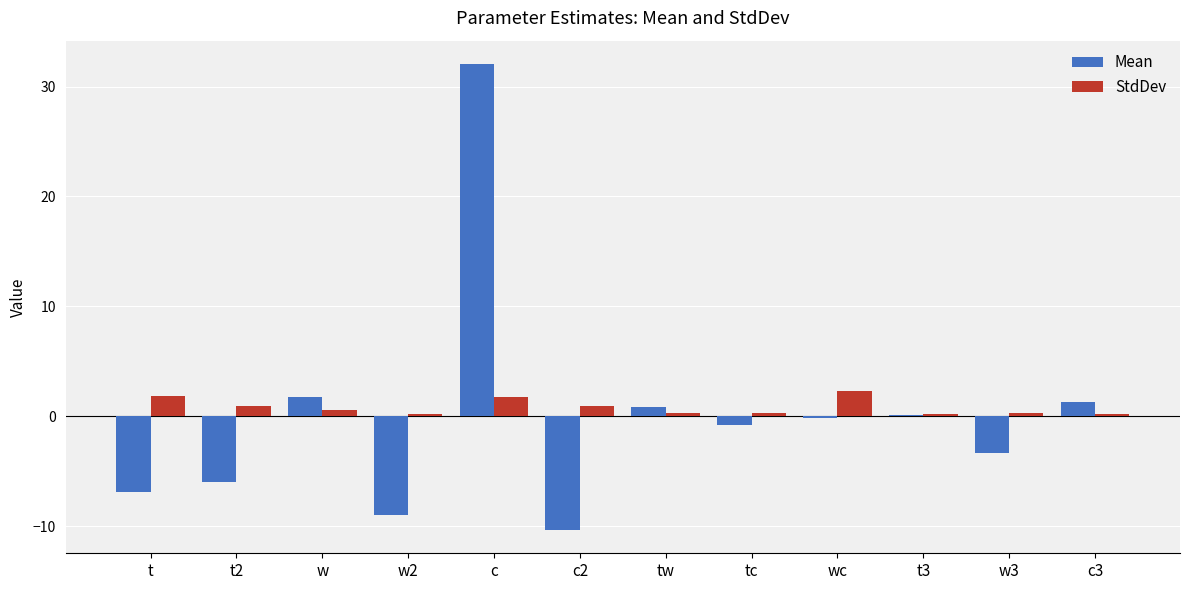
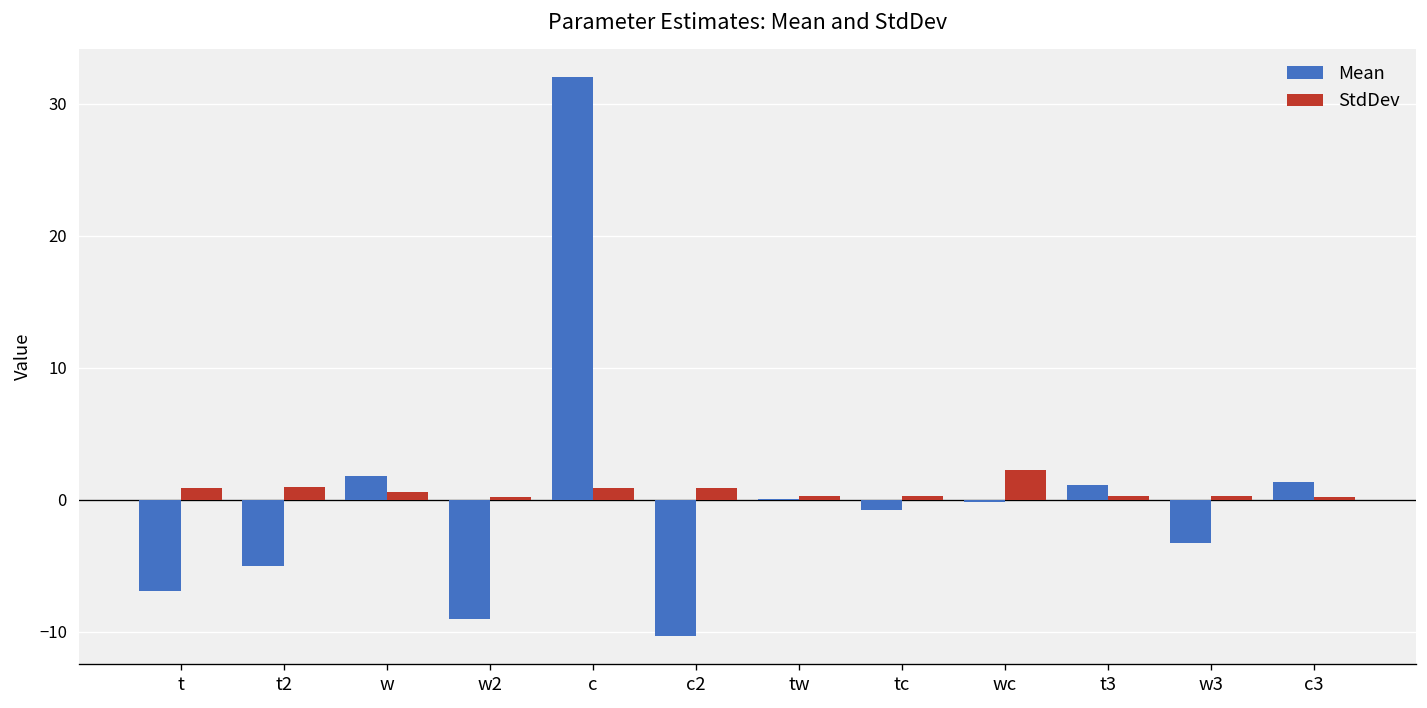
StdDev, t: 1.8 -> 0.9
Mean, t2: -6.0 -> -5.0
StdDev, c: 1.7 -> 0.9
Mean, tw: 0.9 -> 0.1
Mean, t3: 0.1 -> 1.1
